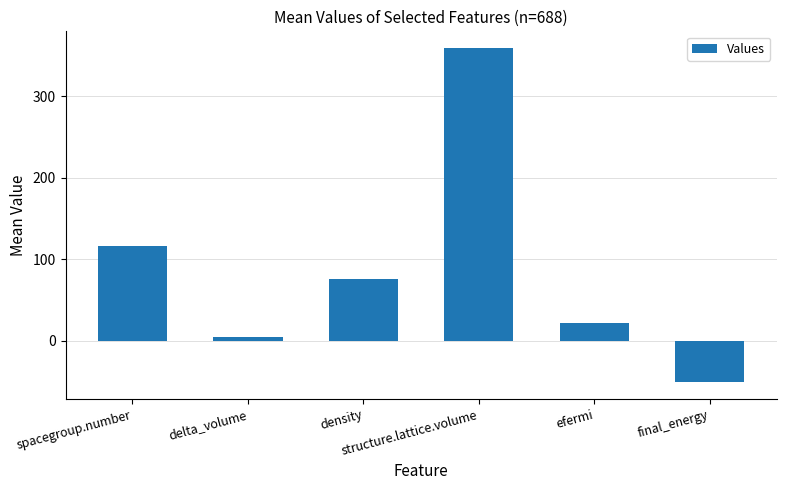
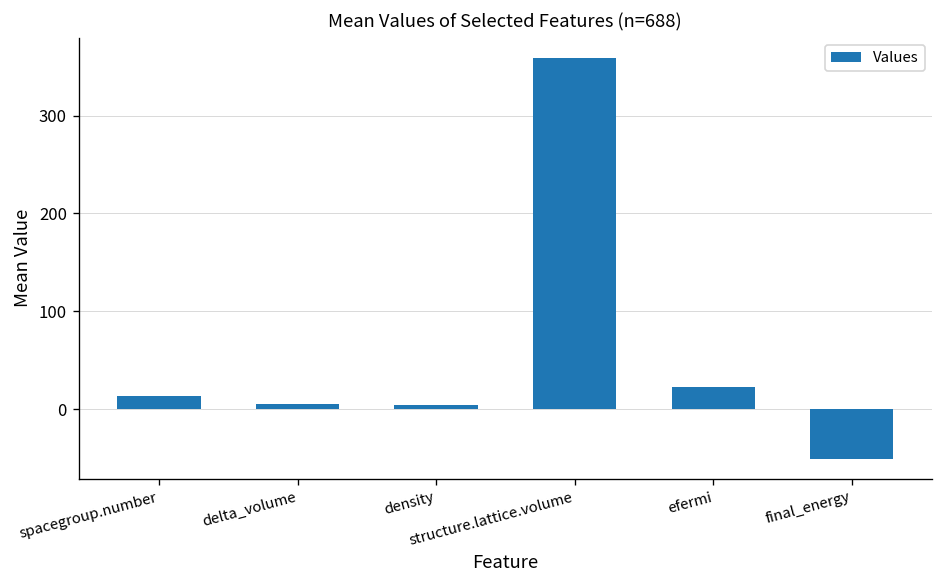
spacegroup.number: 120 -> 10
density: 80 -> 0
